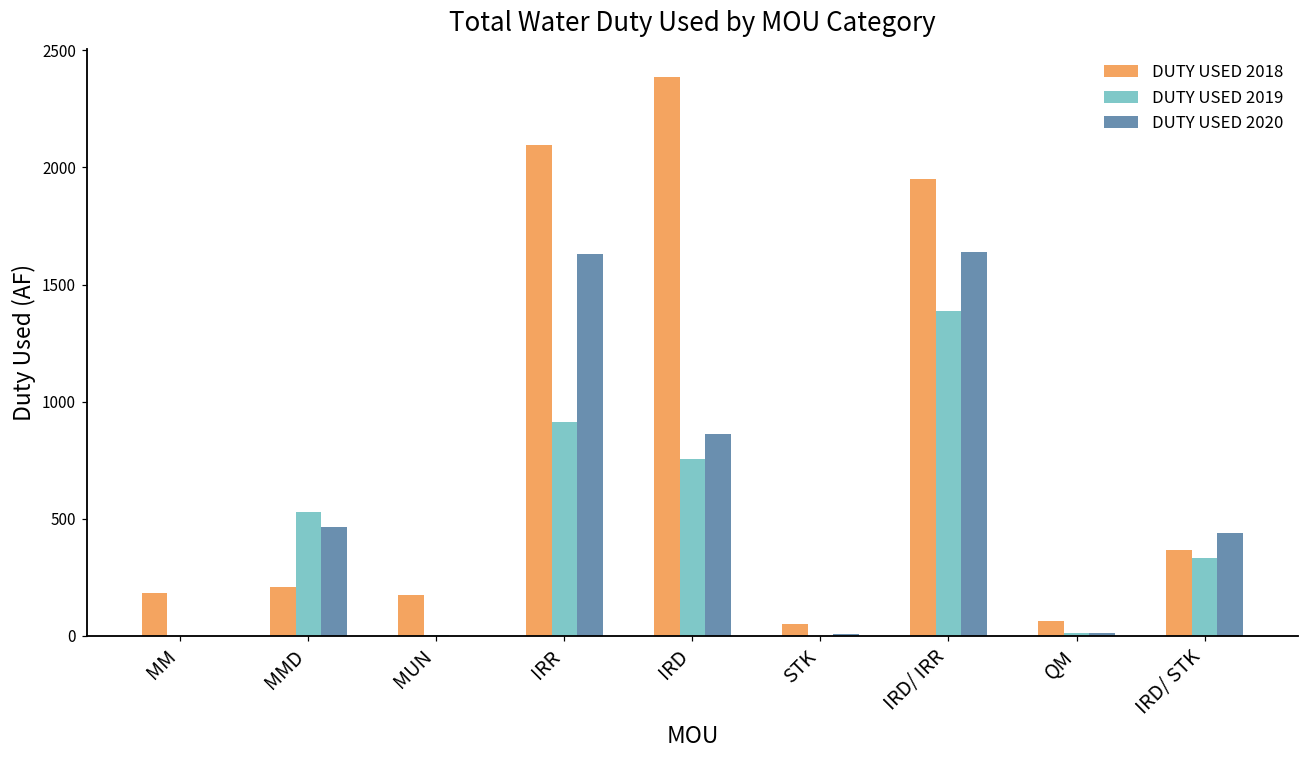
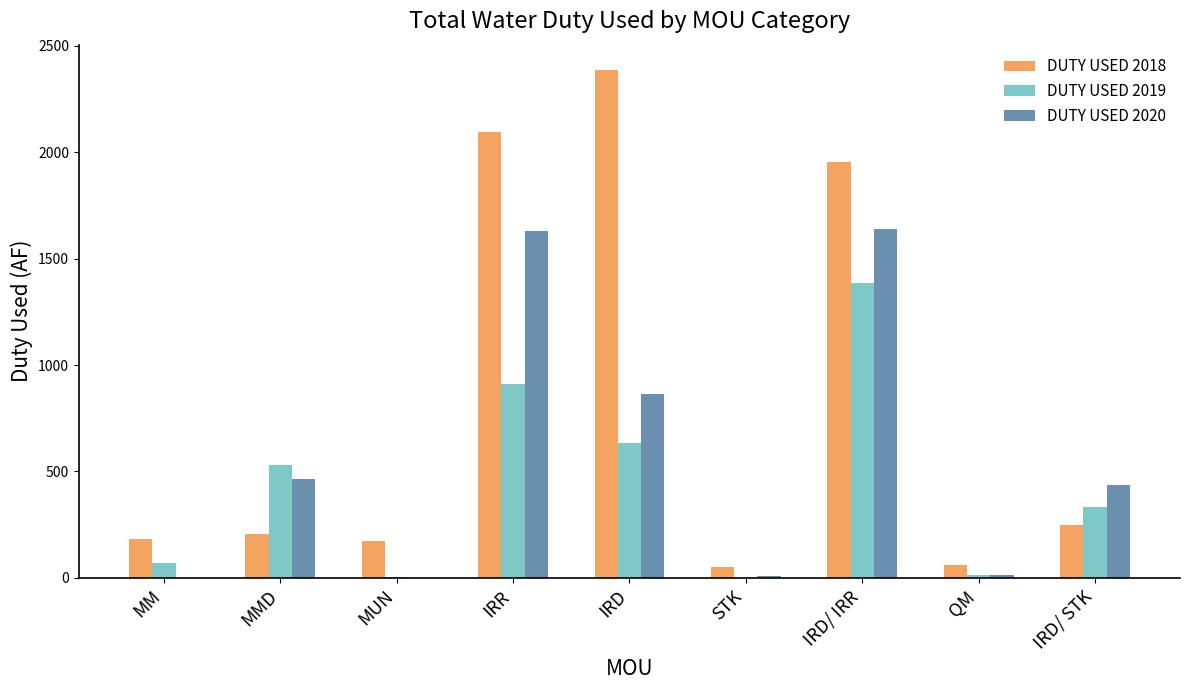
DUTY USED 2019, MM: 0 -> 70
DUTY USED 2019, IRD: 750 -> 630
DUTY USED 2018, IRD/ STK: 370 -> 250
